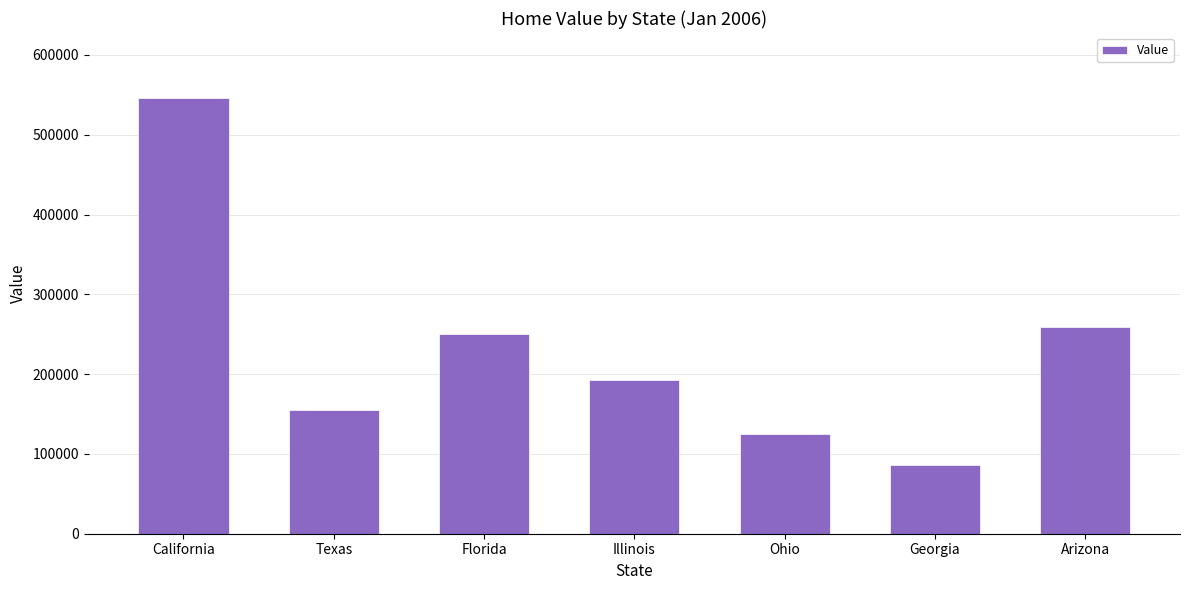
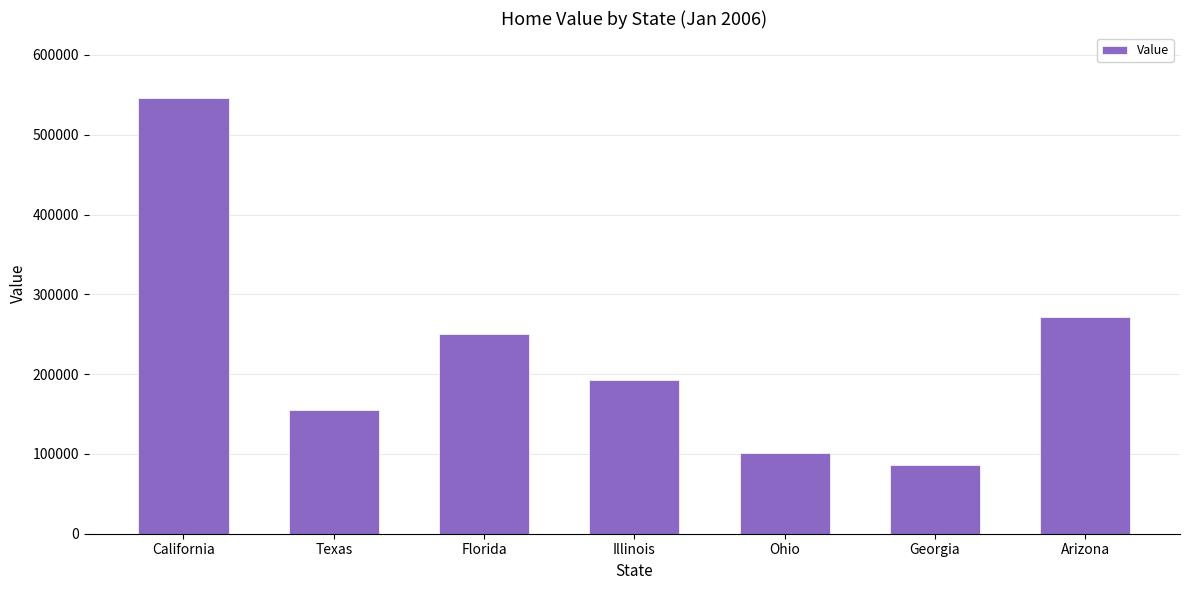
Ohio: 120000 -> 100000
Arizona: 260000 -> 270000
